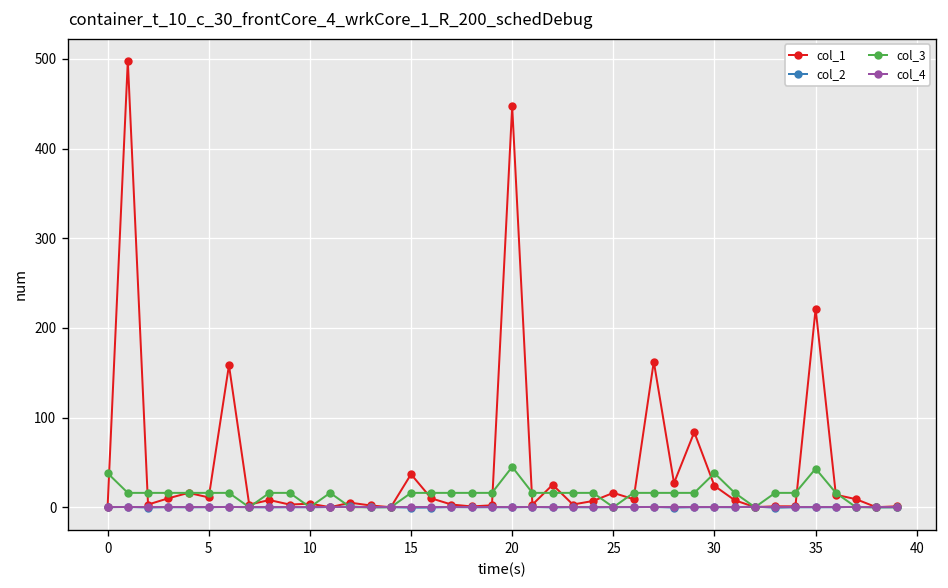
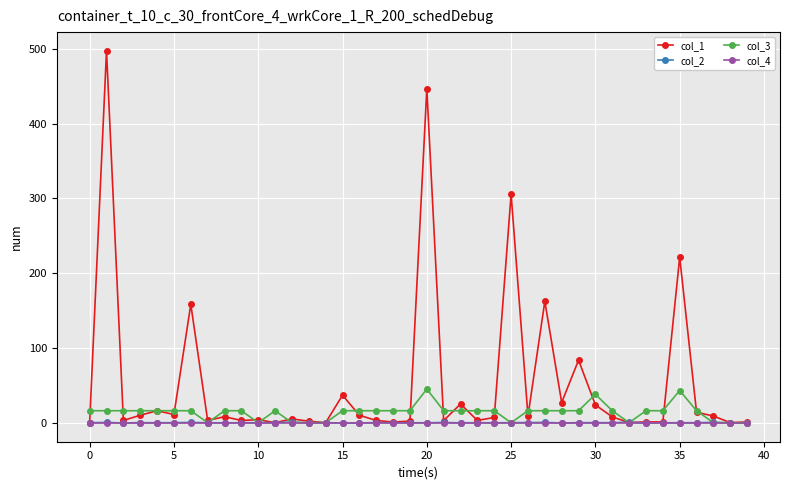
col_3, 0: 40 -> 20
col_1, 25: 20 -> 310
